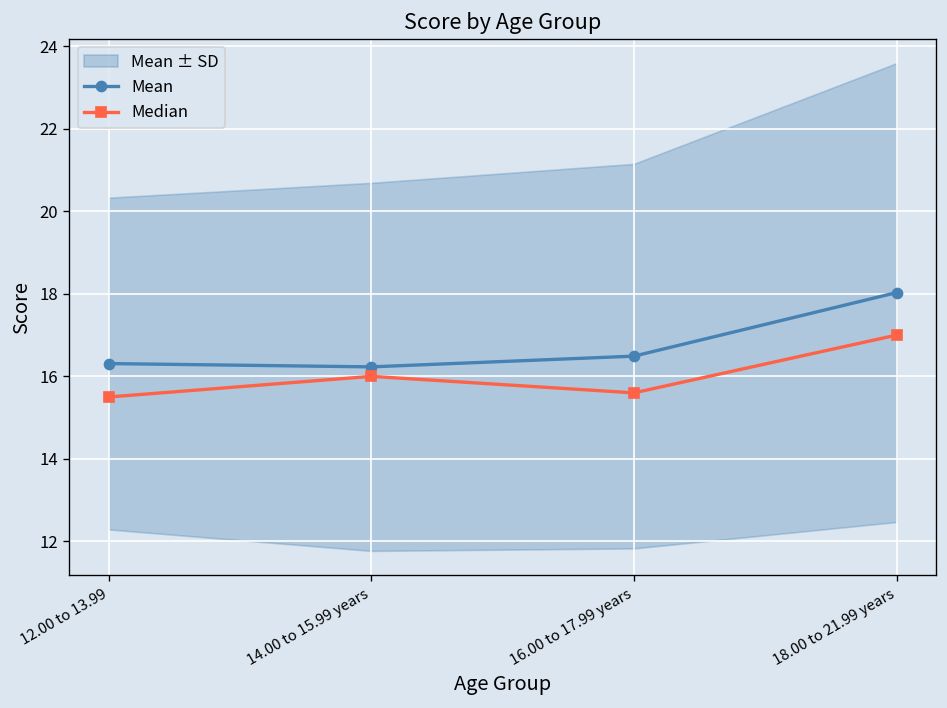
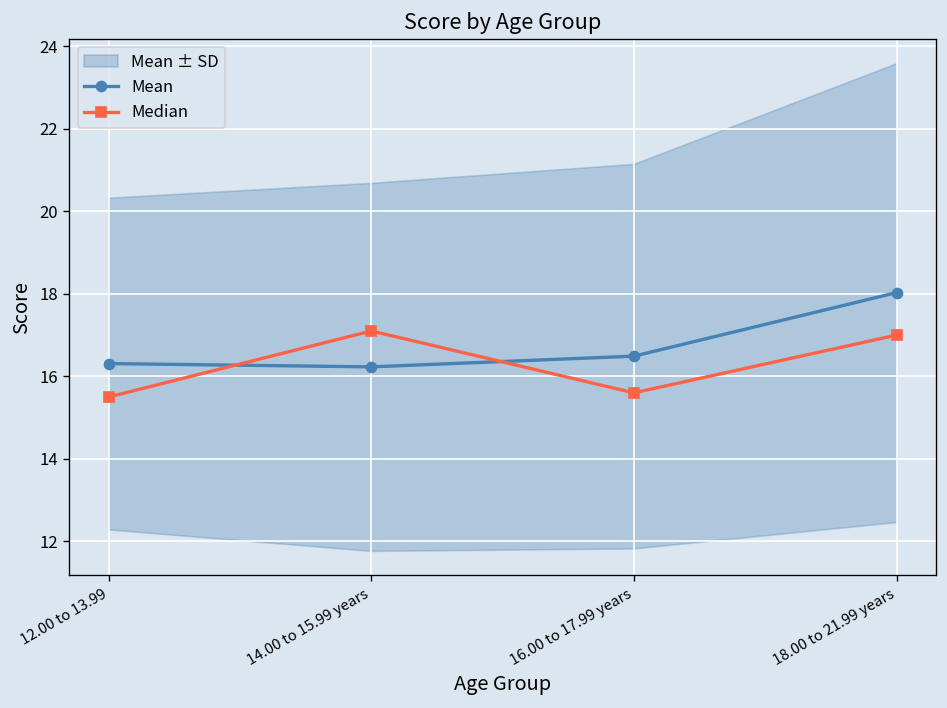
Median, 14.00 to 15.99 years: 16.0 -> 17.1
